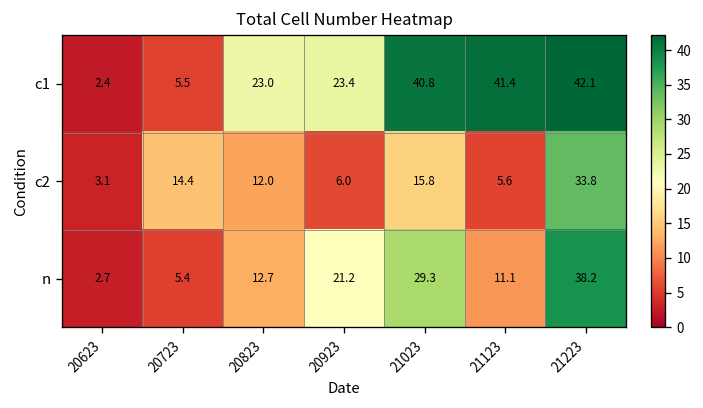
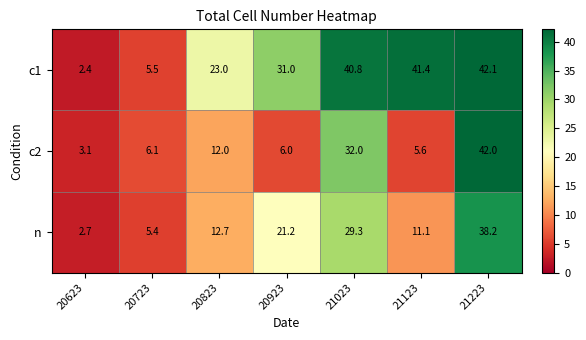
c1, 20923: 23.4 -> 31.0
c2, 20723: 14.4 -> 6.1
c2, 21023: 15.8 -> 32.0
c2, 21223: 33.8 -> 42.0
